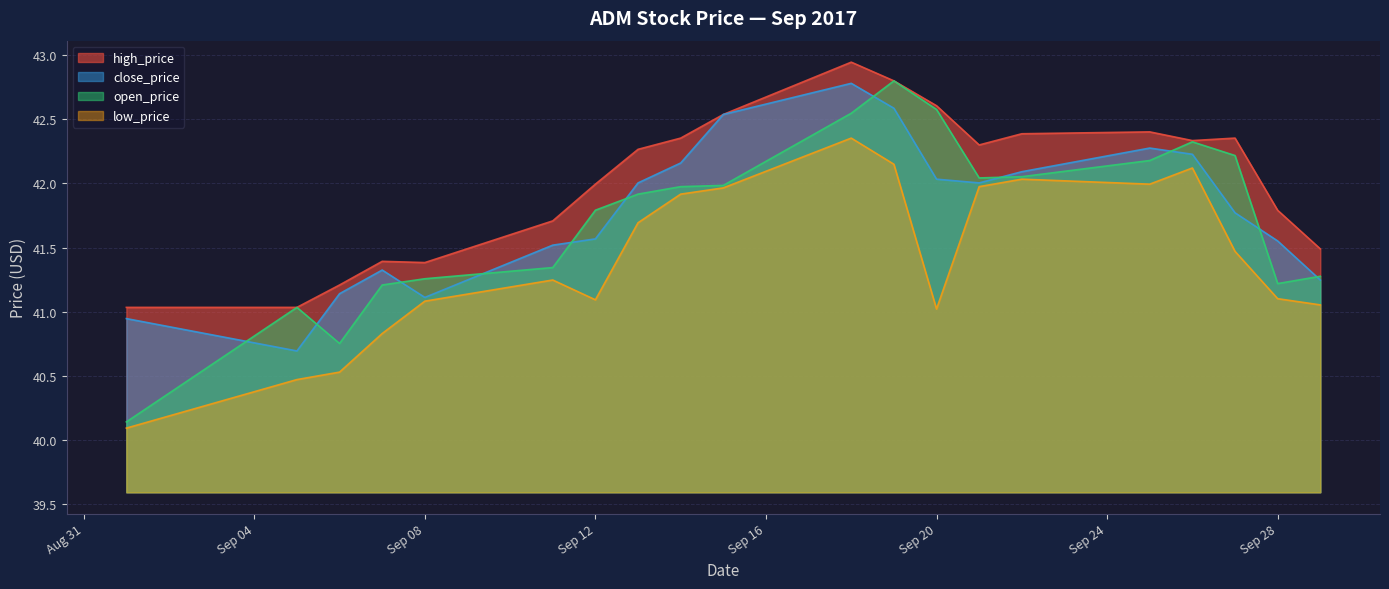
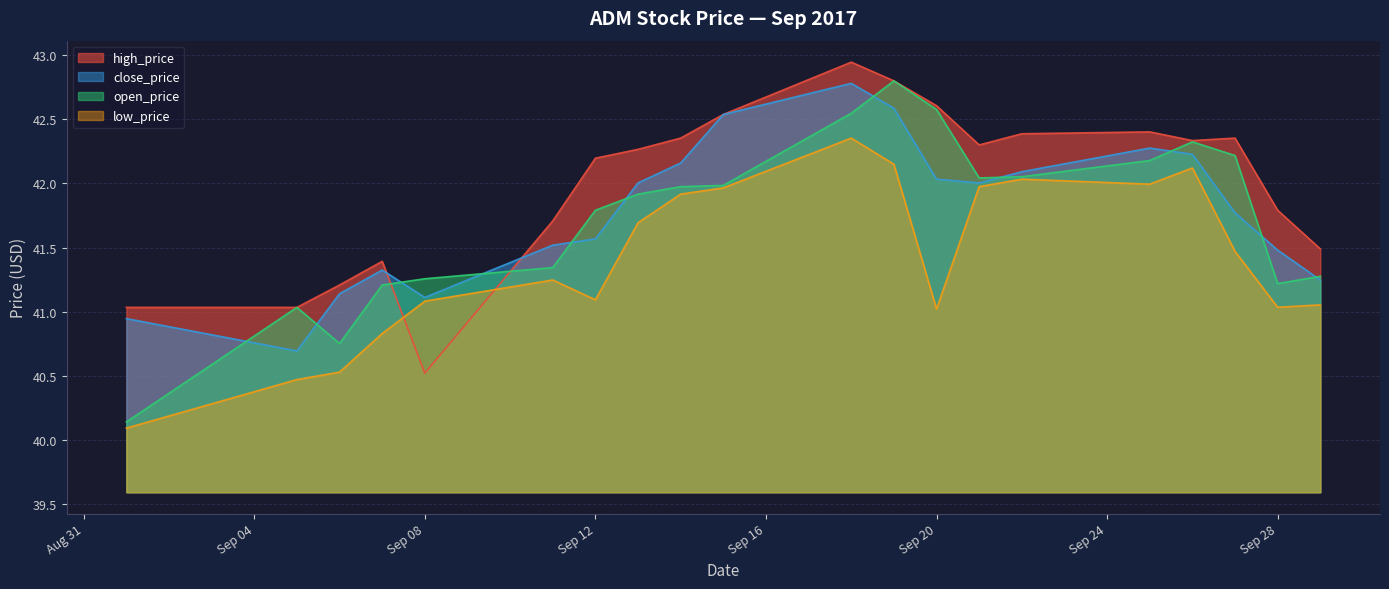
high_price, Sep 08: 41.38 -> 40.52
high_price, Sep 12: 41.99 -> 42.20
close_price, Sep 28: 41.55 -> 41.48
low_price, Sep 28: 41.10 -> 41.03
